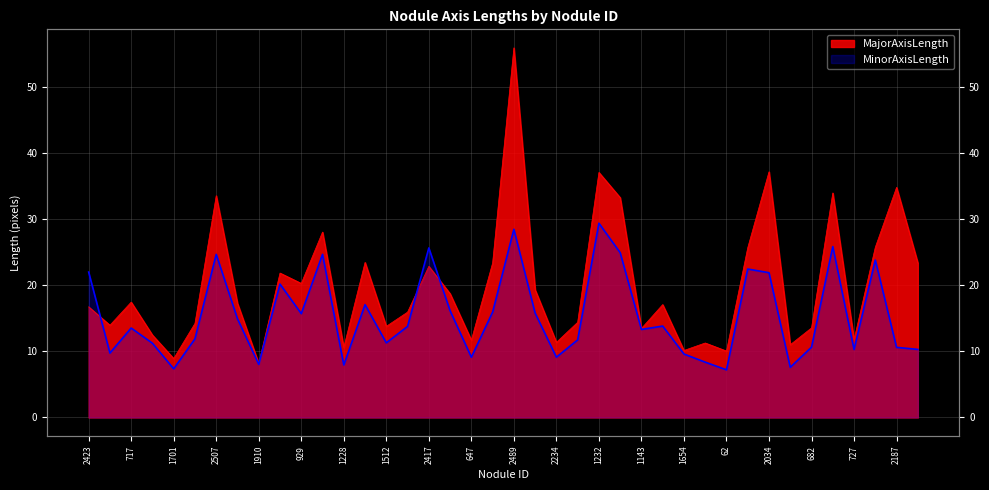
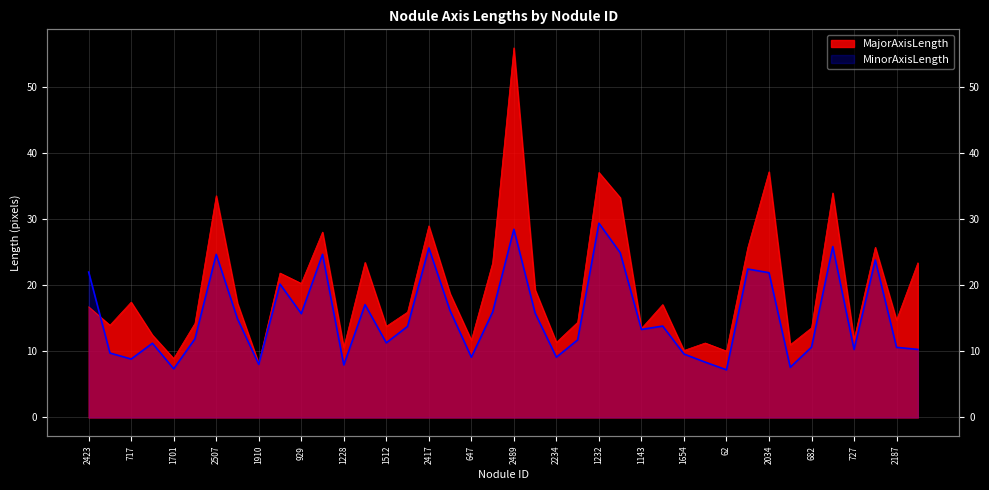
MinorAxisLength, 717: 14 -> 9
MajorAxisLength, 2417: 23 -> 29
MajorAxisLength, 2187: 35 -> 15
